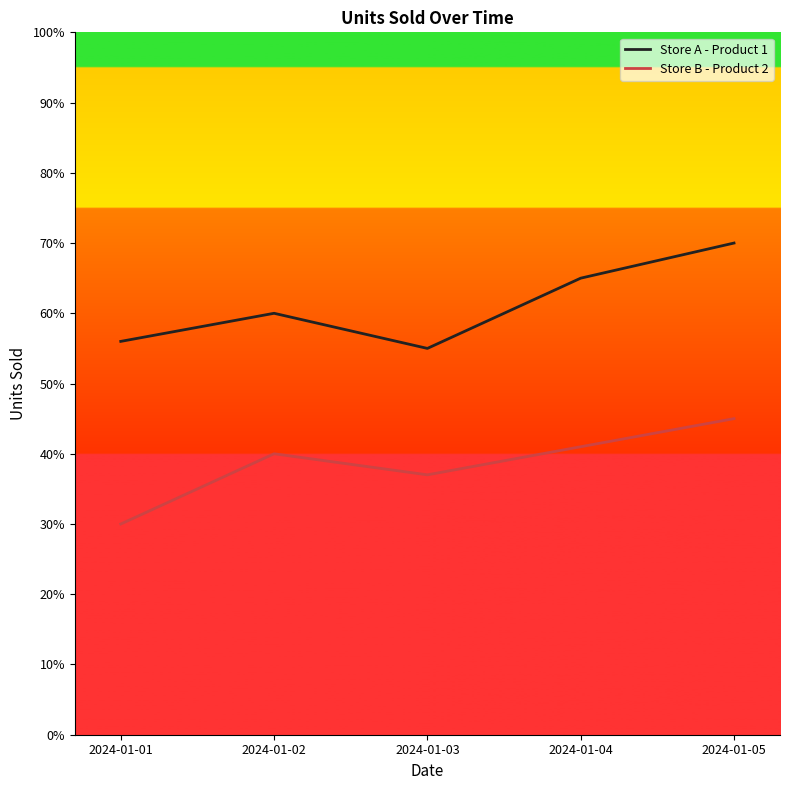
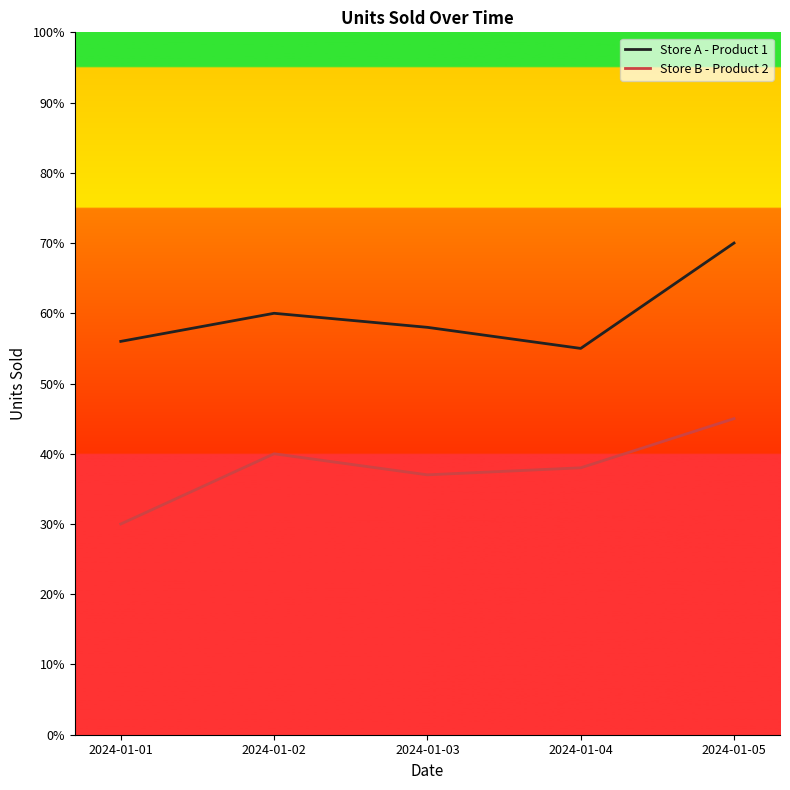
Store A - Product 1, 2024-01-03: 55% -> 58%
Store A - Product 1, 2024-01-04: 65% -> 55%
Store B - Product 2, 2024-01-04: 41% -> 38%
